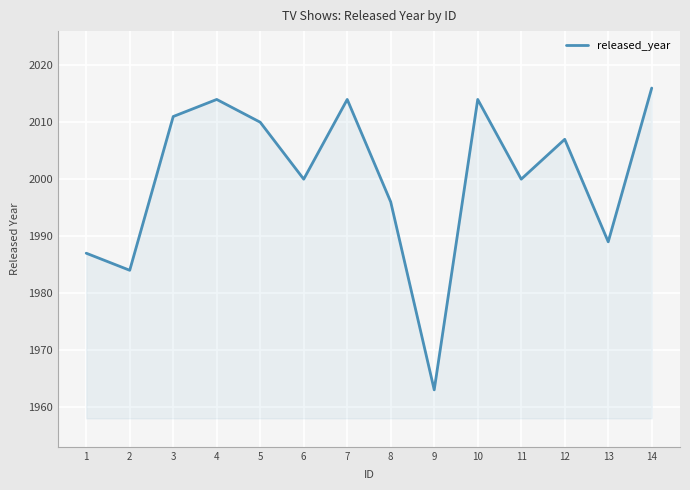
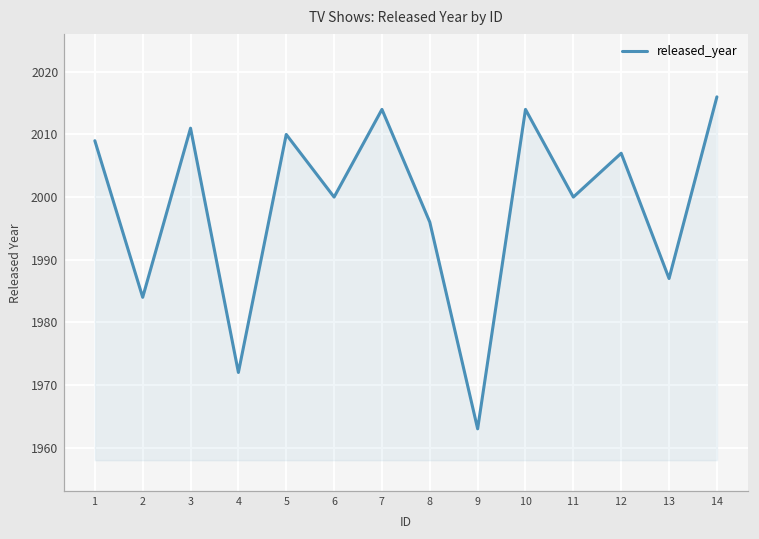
1: 1987 -> 2009
4: 2014 -> 1972
13: 1989 -> 1987
